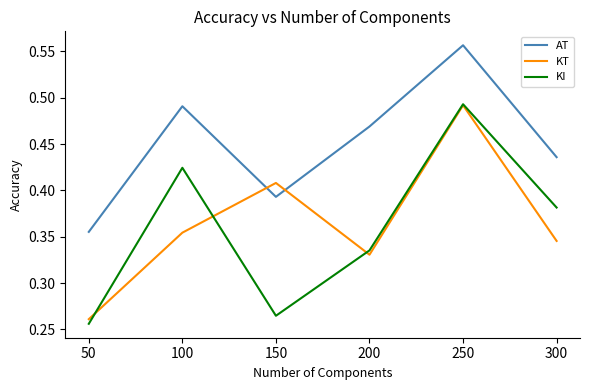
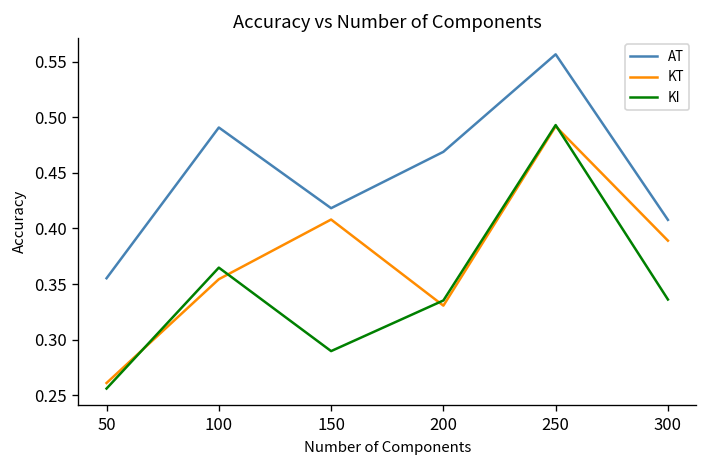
KI, 100: 0.42 -> 0.36
AT, 150: 0.39 -> 0.42
KI, 150: 0.26 -> 0.29
AT, 300: 0.44 -> 0.41
KT, 300: 0.35 -> 0.39
KI, 300: 0.38 -> 0.34
